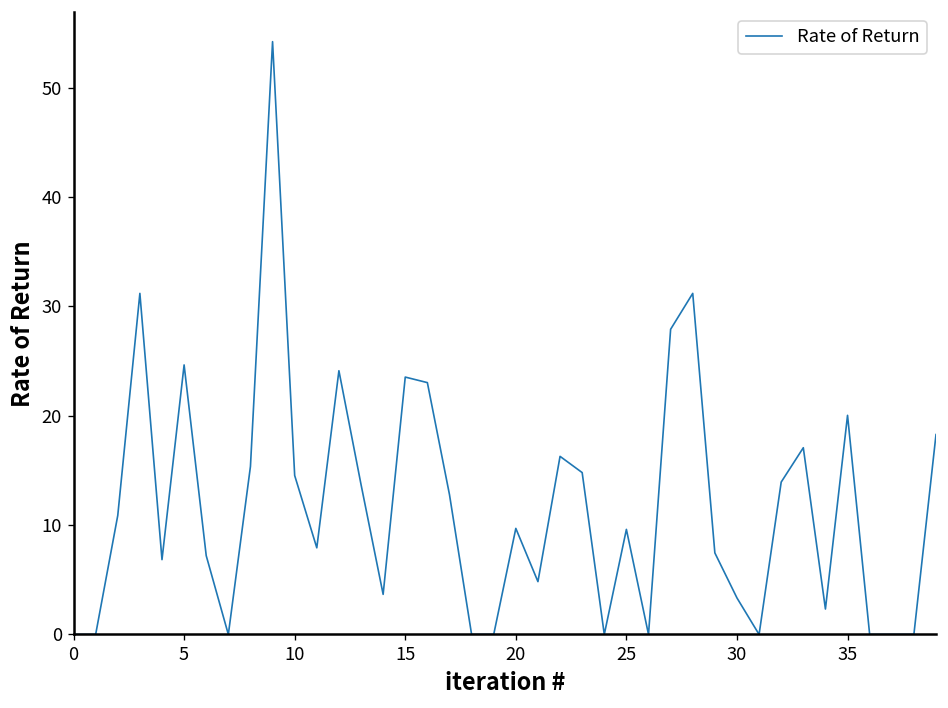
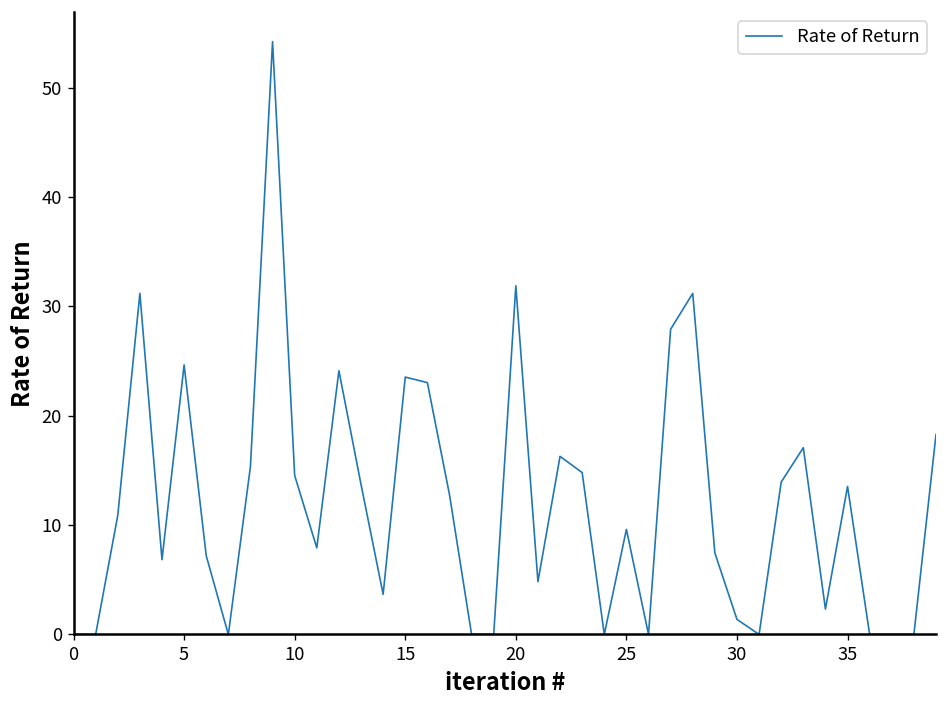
20: 10 -> 32
30: 3 -> 1
35: 20 -> 14
